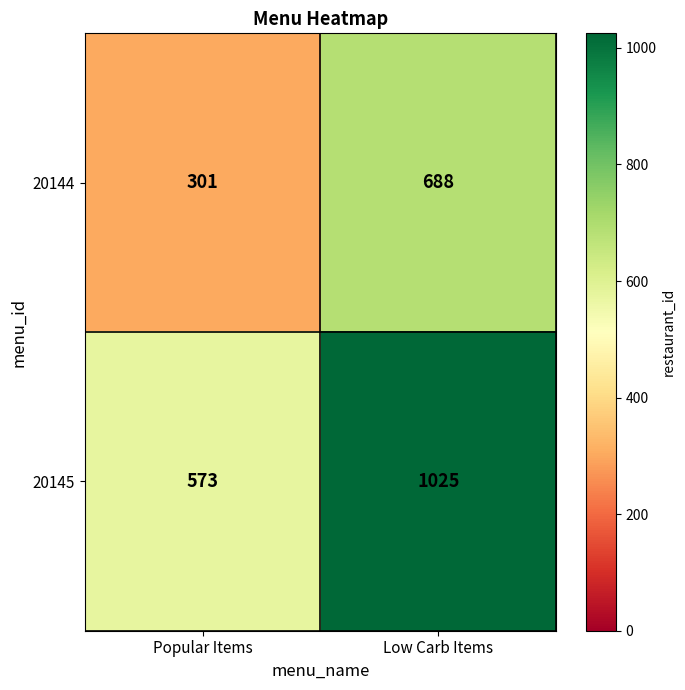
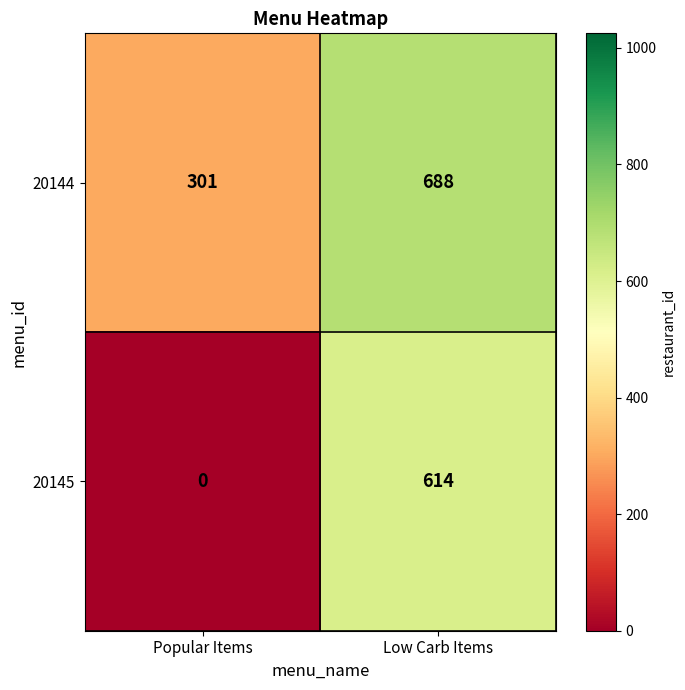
20145, Popular Items: 573 -> 0
20145, Low Carb Items: 1025 -> 614
